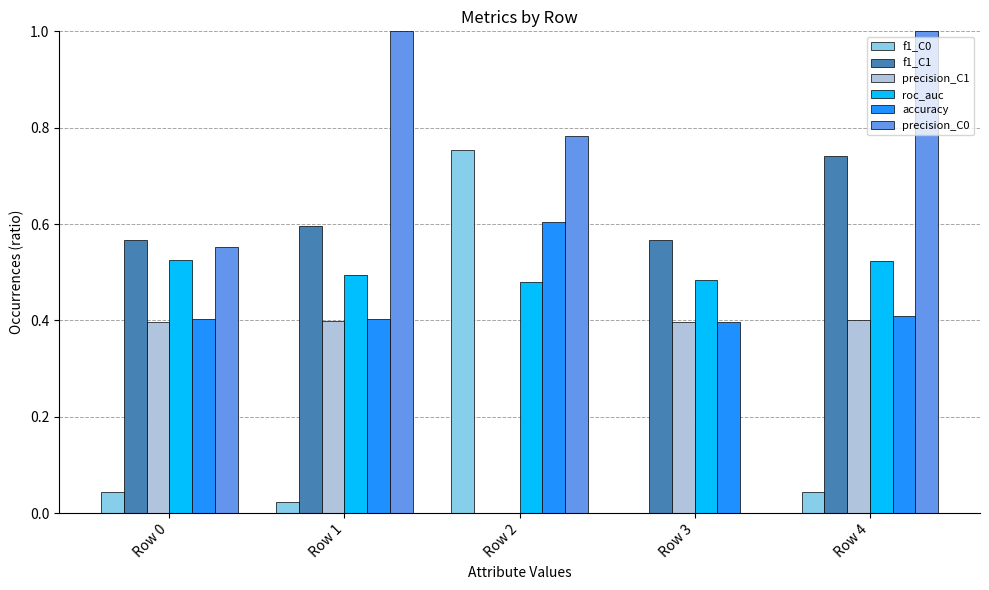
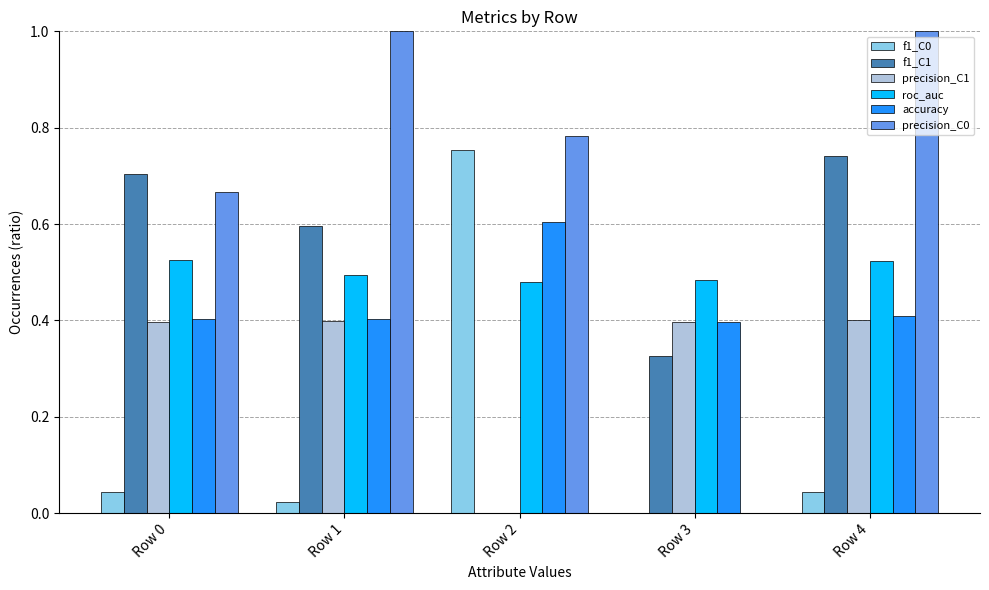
f1_C1, Row 0: 0.57 -> 0.70
precision_C0, Row 0: 0.55 -> 0.67
f1_C1, Row 3: 0.57 -> 0.33
